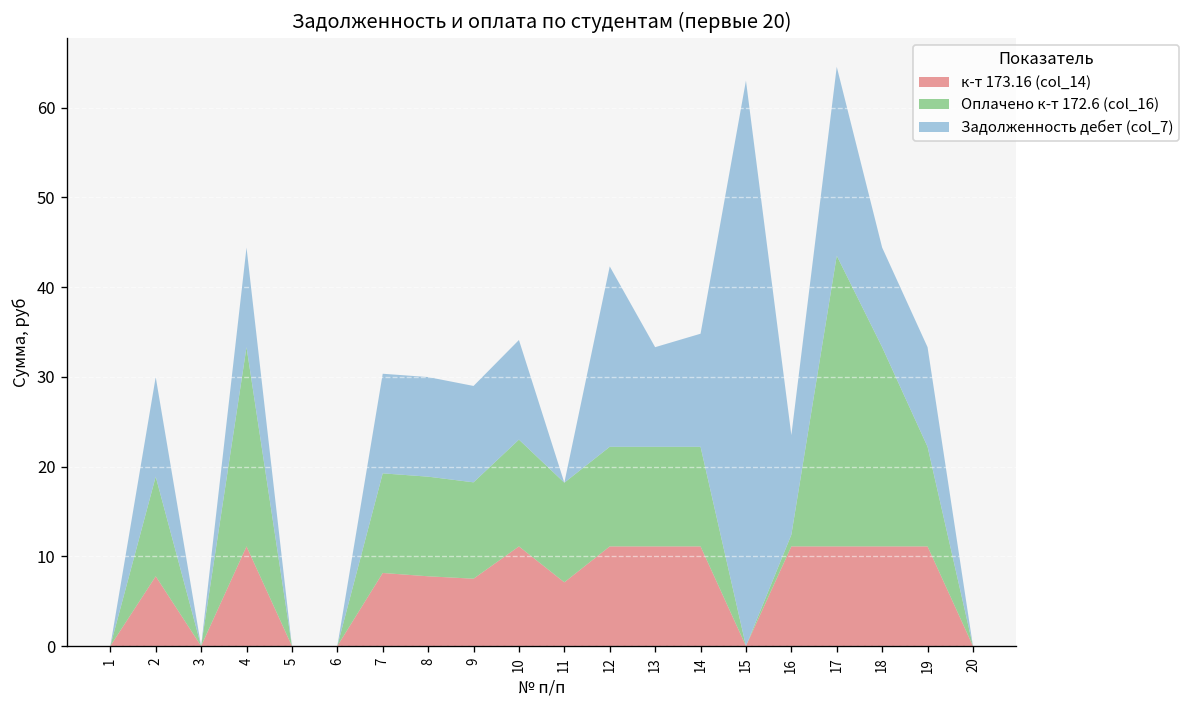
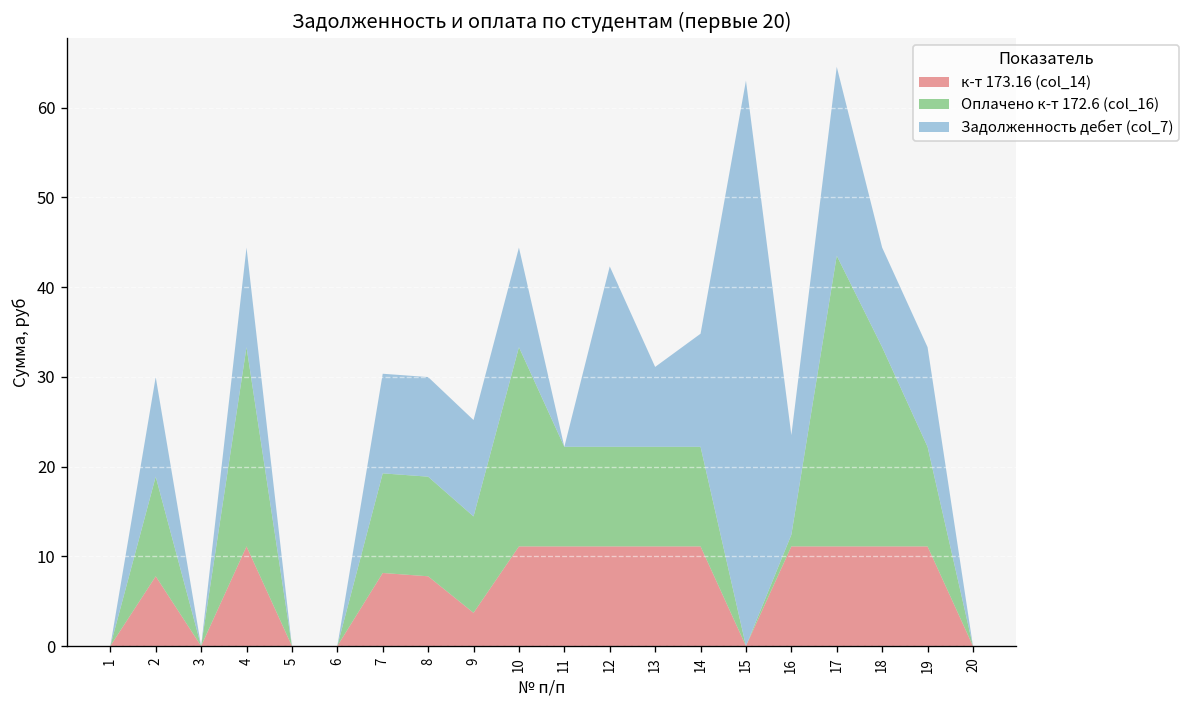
к-т 173.16 (col_14), 9: 8 -> 4
Оплачено к-т 172.6 (col_16), 10: 12 -> 22
к-т 173.16 (col_14), 11: 7 -> 11
Задолженность дебет (col_7), 13: 11 -> 9
